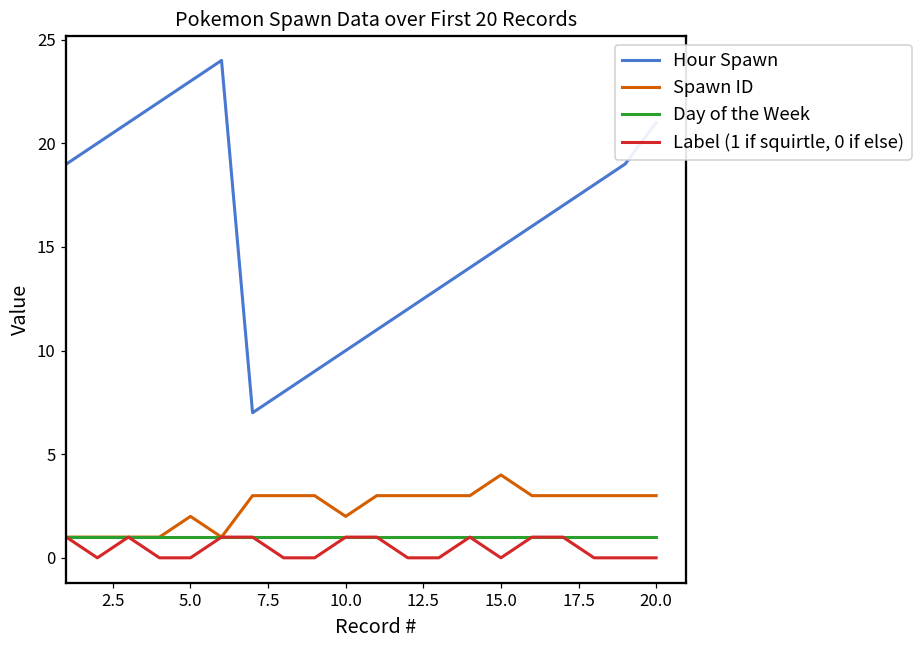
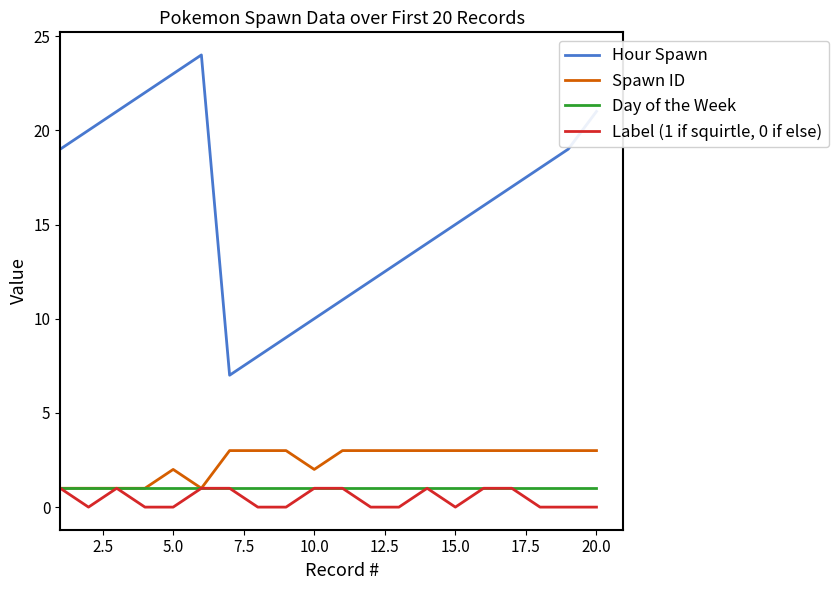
Spawn ID, 15.0: 4 -> 3
